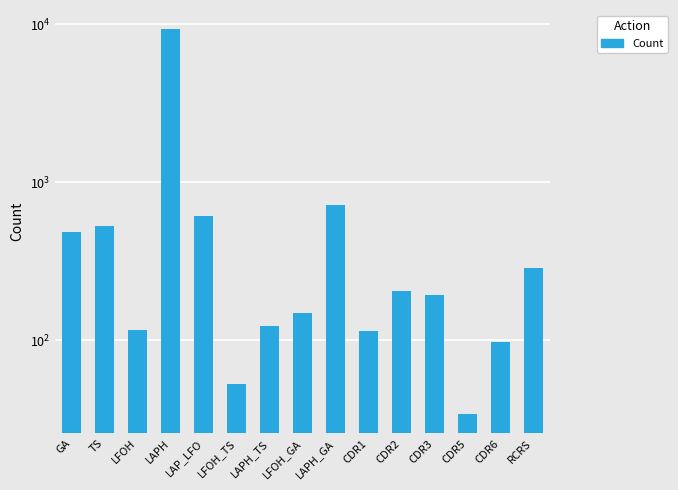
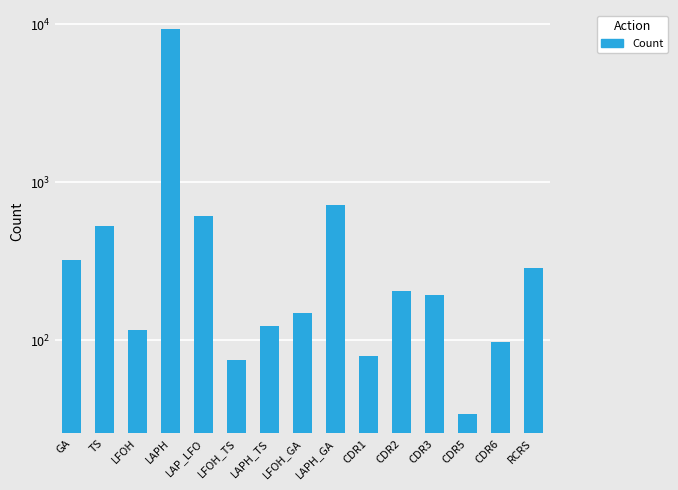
GA: 480 -> 320
LFOH_TS: 53 -> 80
CDR1: 120 -> 80
